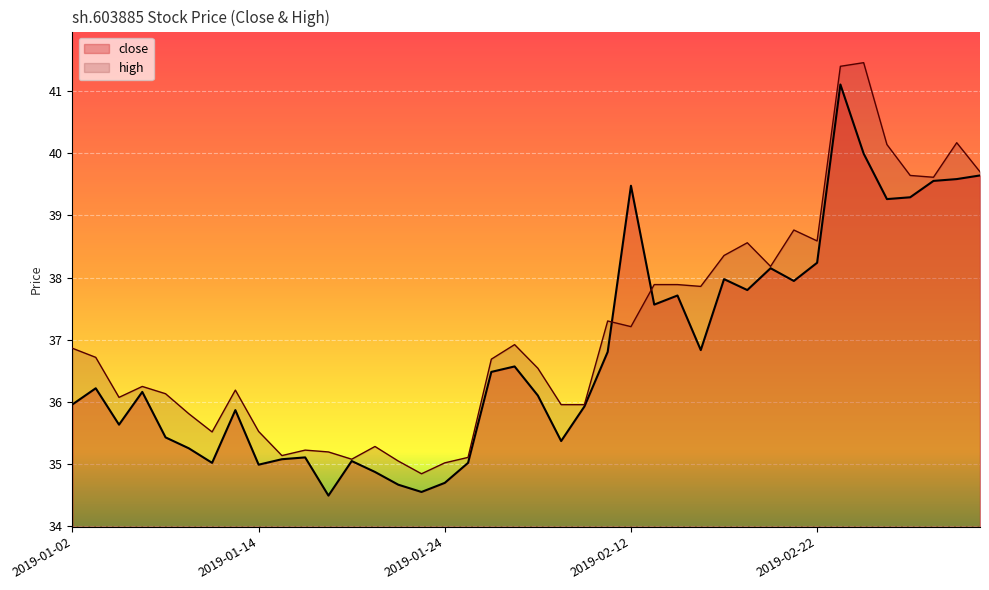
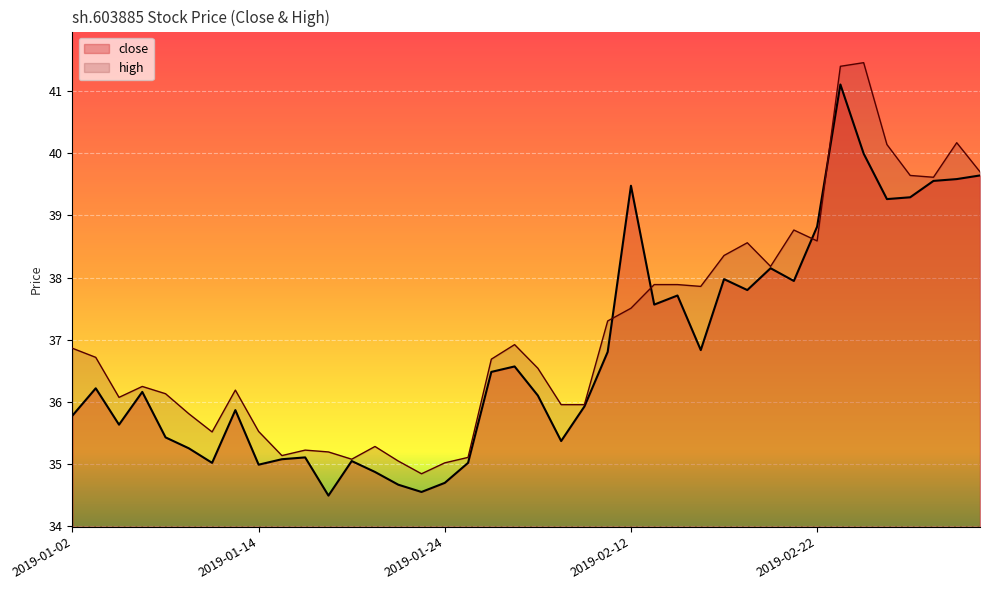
close, 2019-01-02: 36.0 -> 35.8
high, 2019-02-12: 37.2 -> 37.5
close, 2019-02-22: 38.2 -> 38.8
